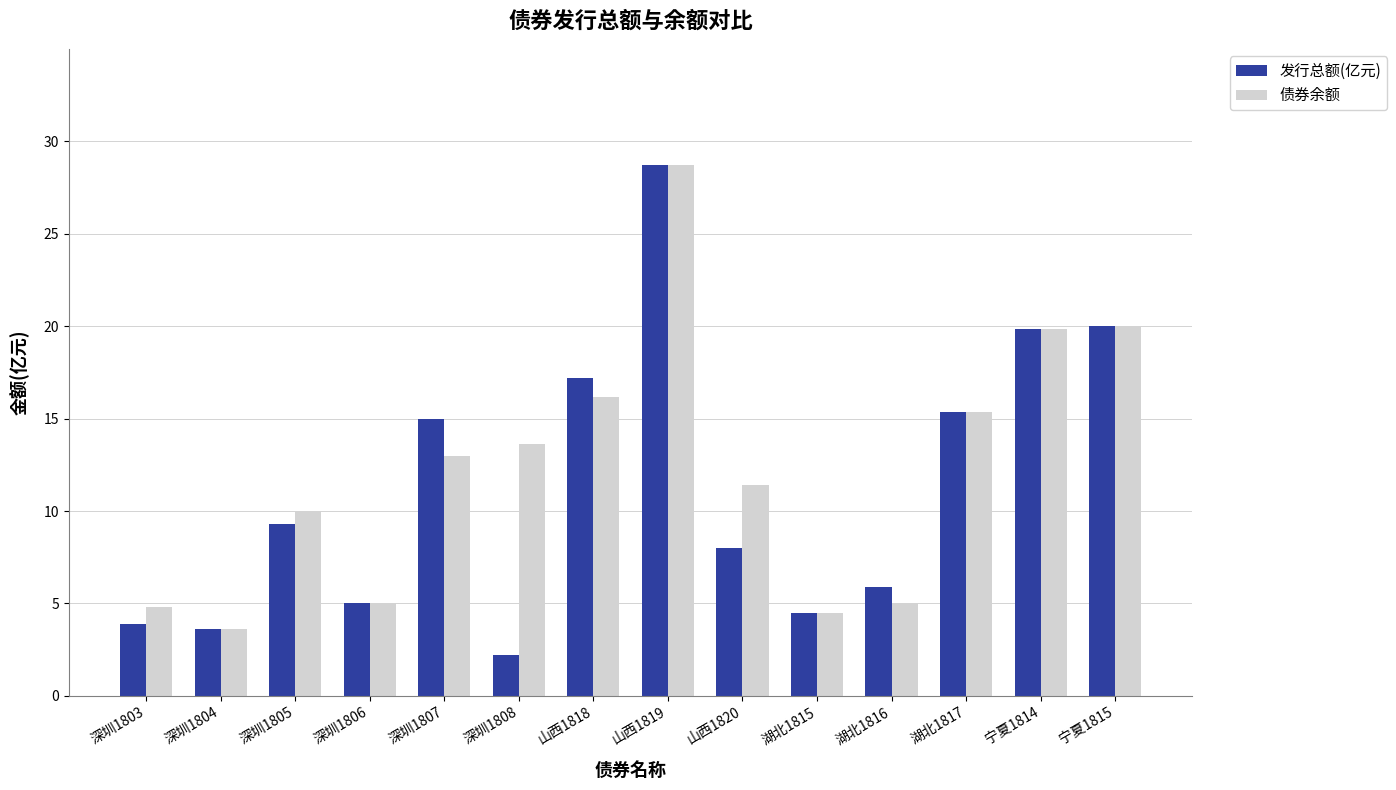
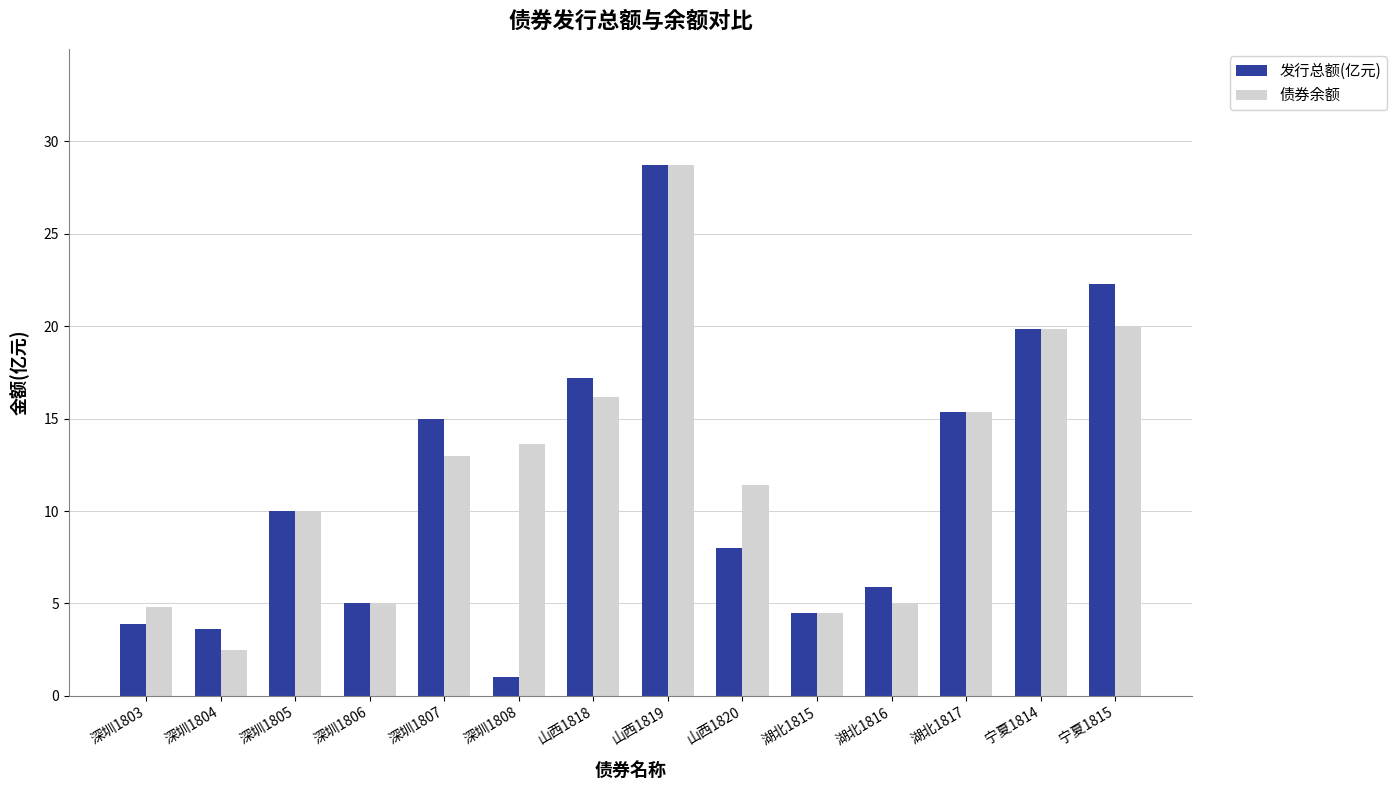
债券余额, 深圳1804: 3.6 -> 2.5
发行总额(亿元), 深圳1805: 9.3 -> 10.0
发行总额(亿元), 深圳1808: 2.2 -> 1.0
发行总额(亿元), 宁夏1815: 20.0 -> 22.3
